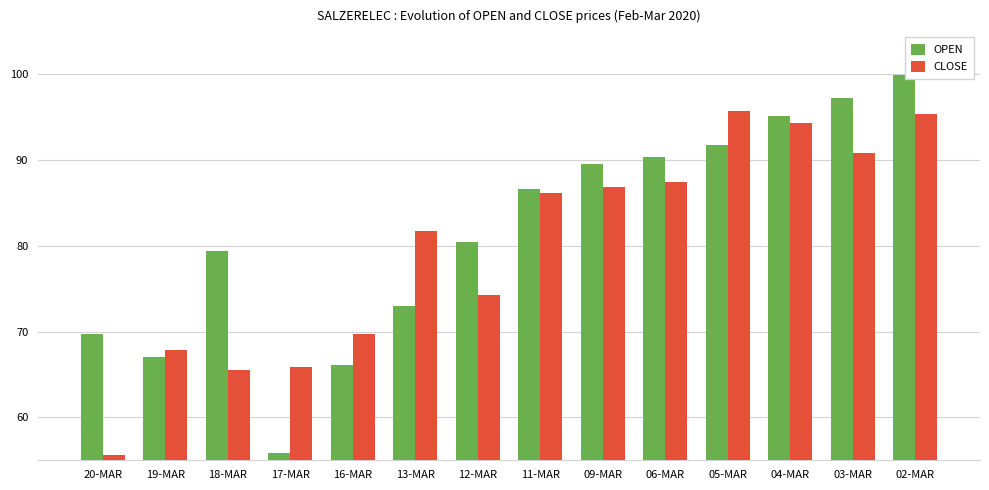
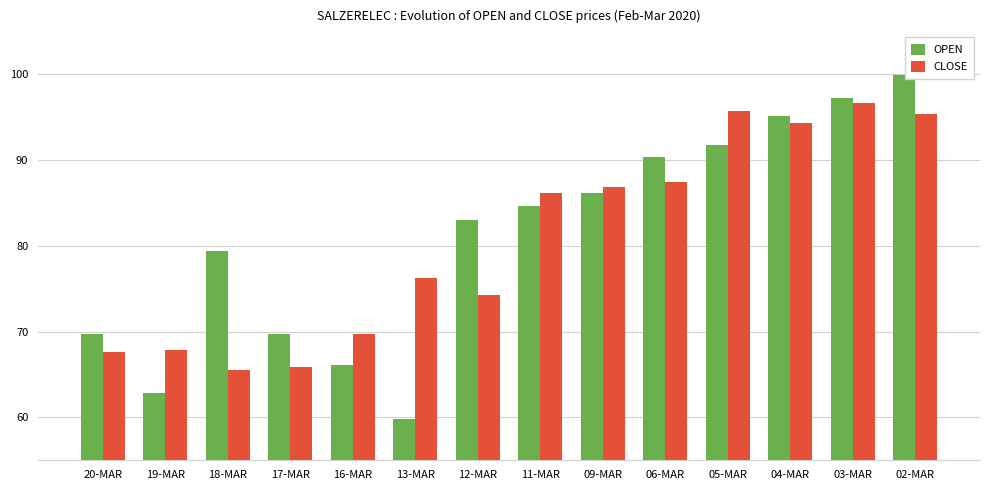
CLOSE, 20-MAR: 56 -> 68
OPEN, 19-MAR: 67 -> 63
OPEN, 17-MAR: 56 -> 70
OPEN, 13-MAR: 73 -> 60
CLOSE, 13-MAR: 82 -> 76
OPEN, 12-MAR: 80 -> 83
OPEN, 11-MAR: 87 -> 85
OPEN, 09-MAR: 90 -> 86
CLOSE, 03-MAR: 91 -> 97
